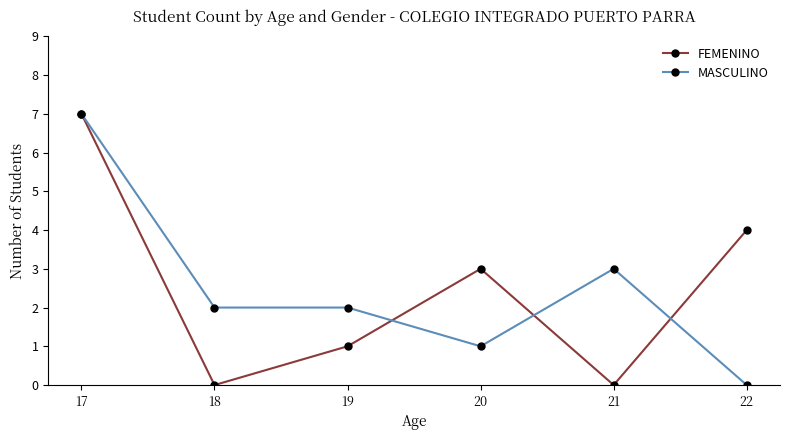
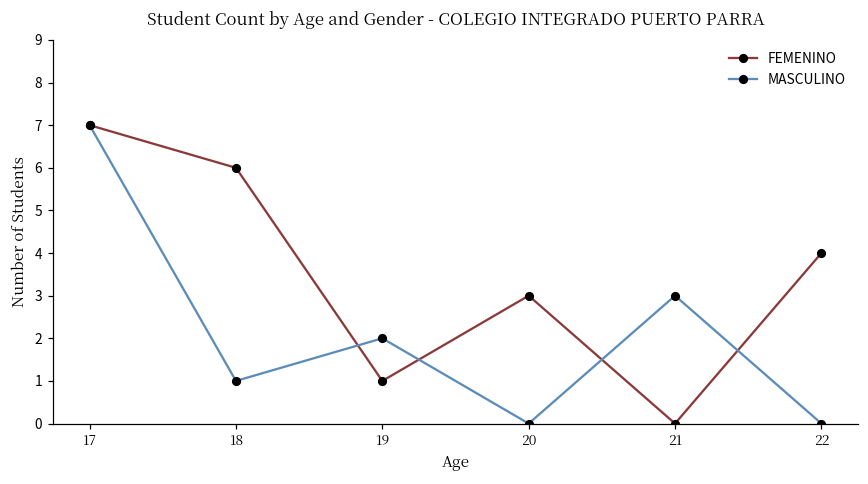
FEMENINO, 18: 0 -> 6
MASCULINO, 18: 2 -> 1
MASCULINO, 20: 1 -> 0
